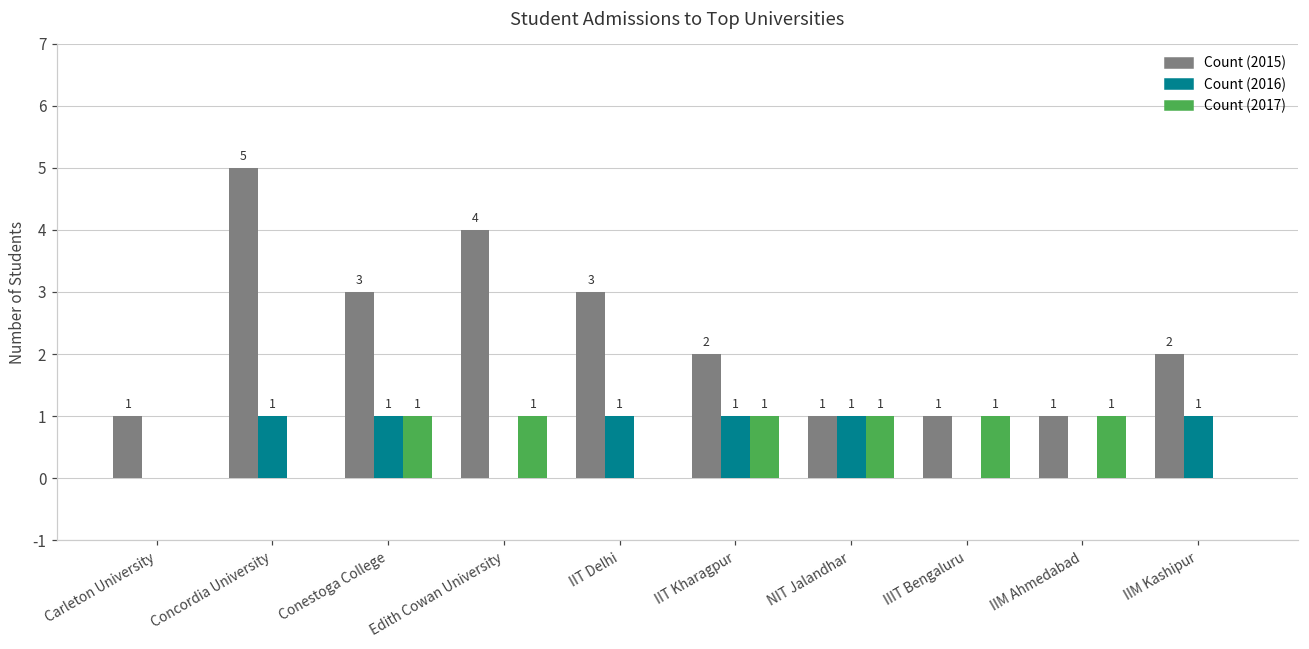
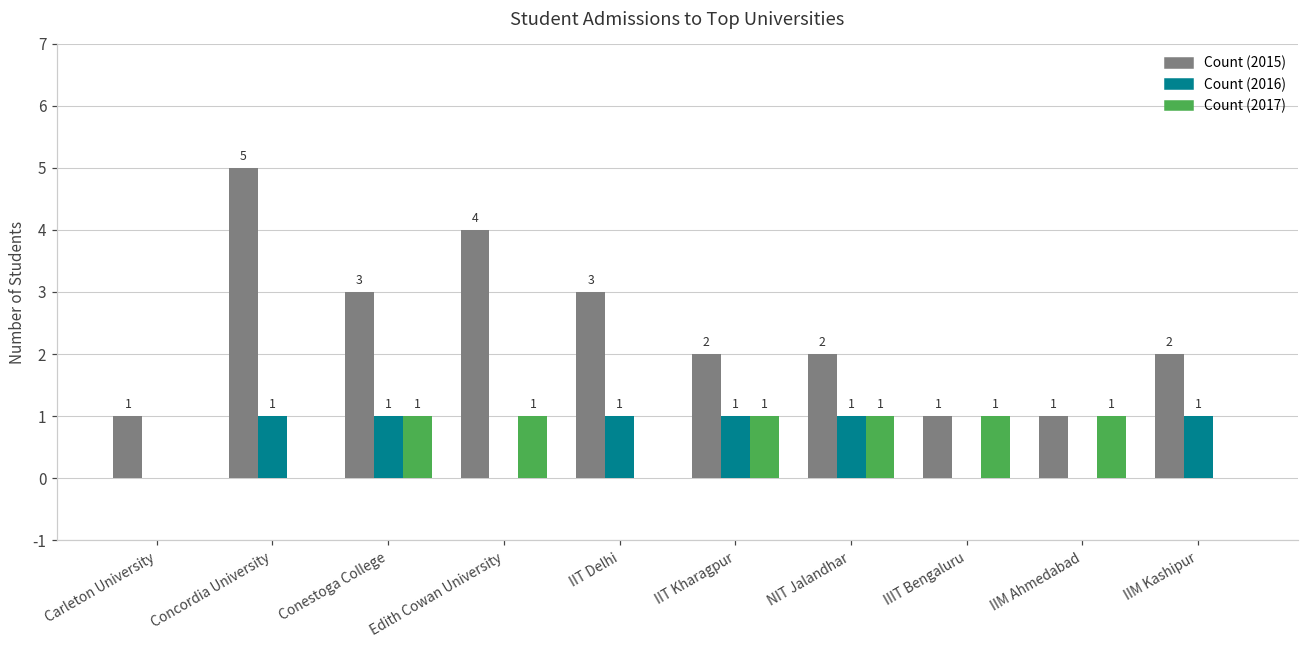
Count (2015), NIT Jalandhar: 1 -> 2
